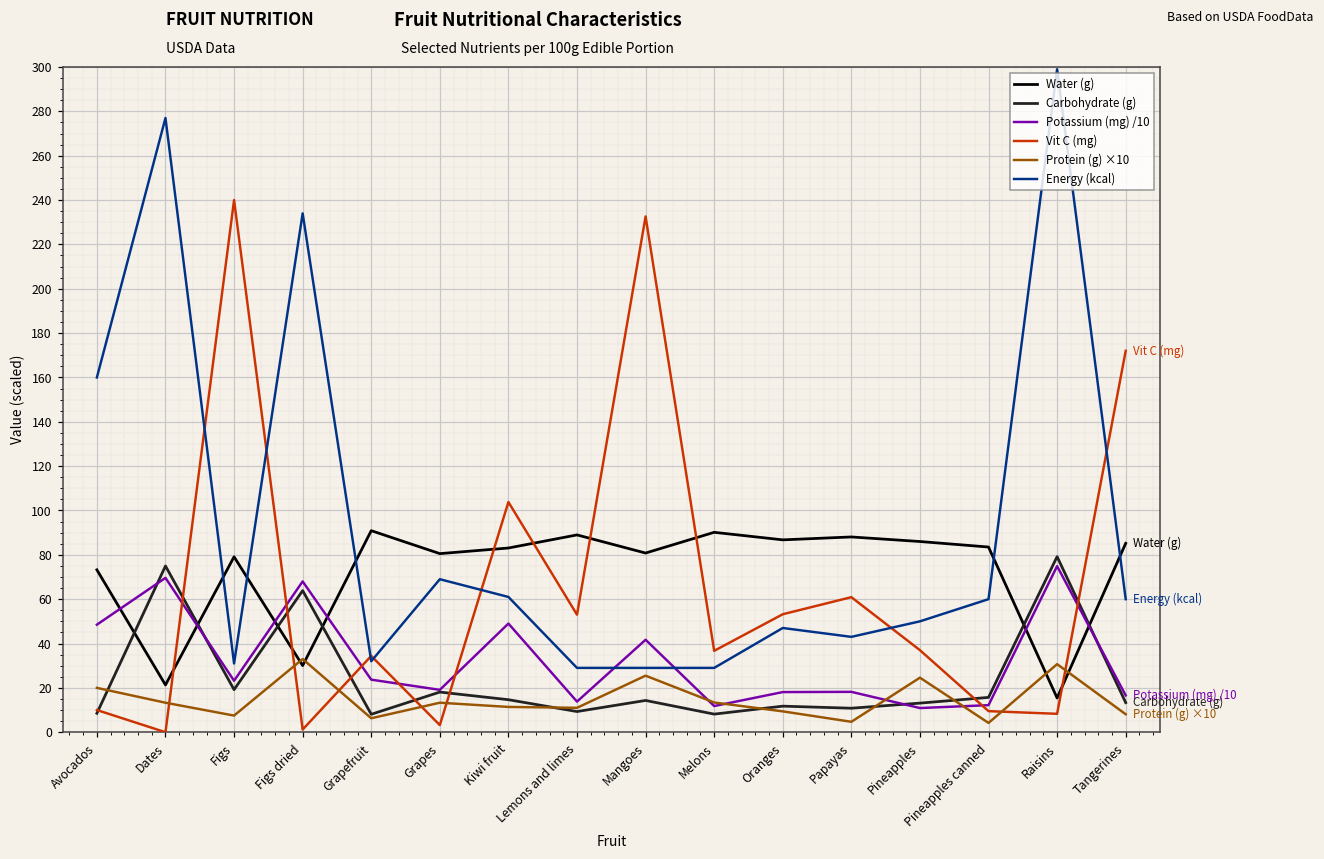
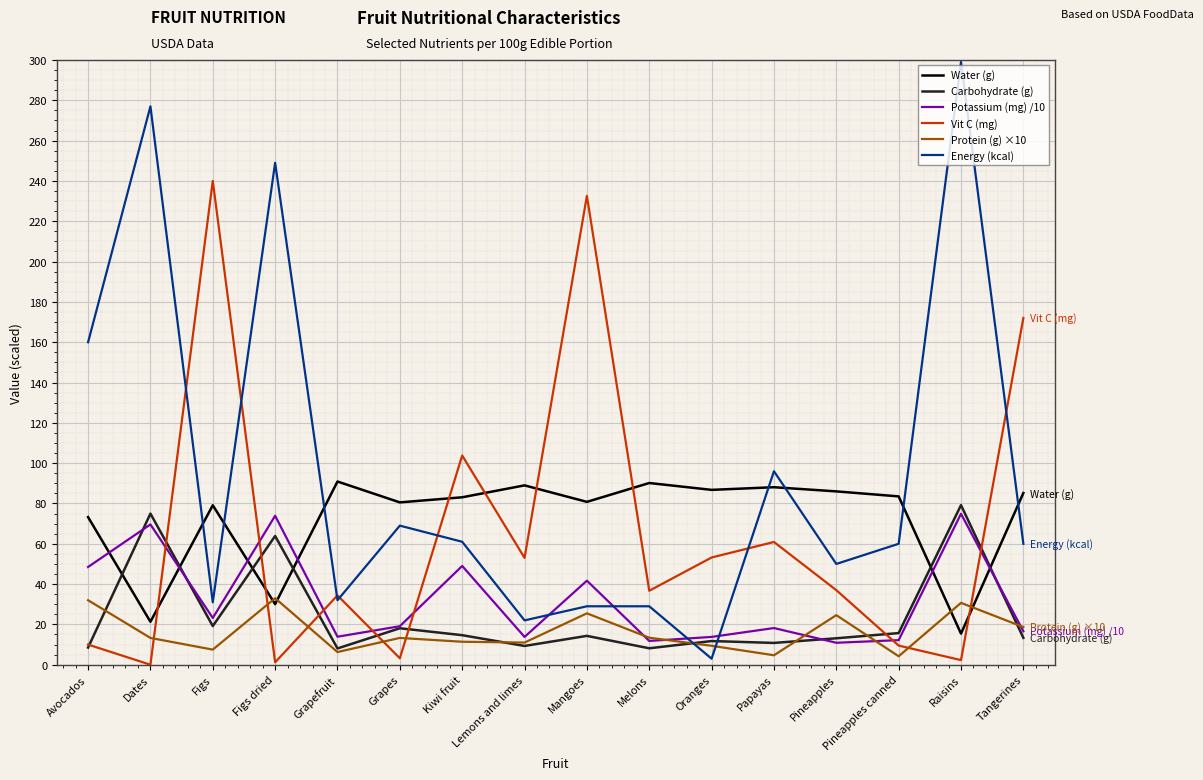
Protein (g) ×10, Avocados: 20 -> 32
Potassium (mg) /10, Figs dried: 68 -> 74
Energy (kcal), Figs dried: 234 -> 249
Potassium (mg) /10, Grapefruit: 24 -> 14
Energy (kcal), Lemons and limes: 29 -> 22
Potassium (mg) /10, Oranges: 18 -> 14
Energy (kcal), Oranges: 47 -> 3
Energy (kcal), Papayas: 43 -> 96
Vit C (mg), Raisins: 8 -> 2
Protein (g) ×10, Tangerines: 8 -> 19
